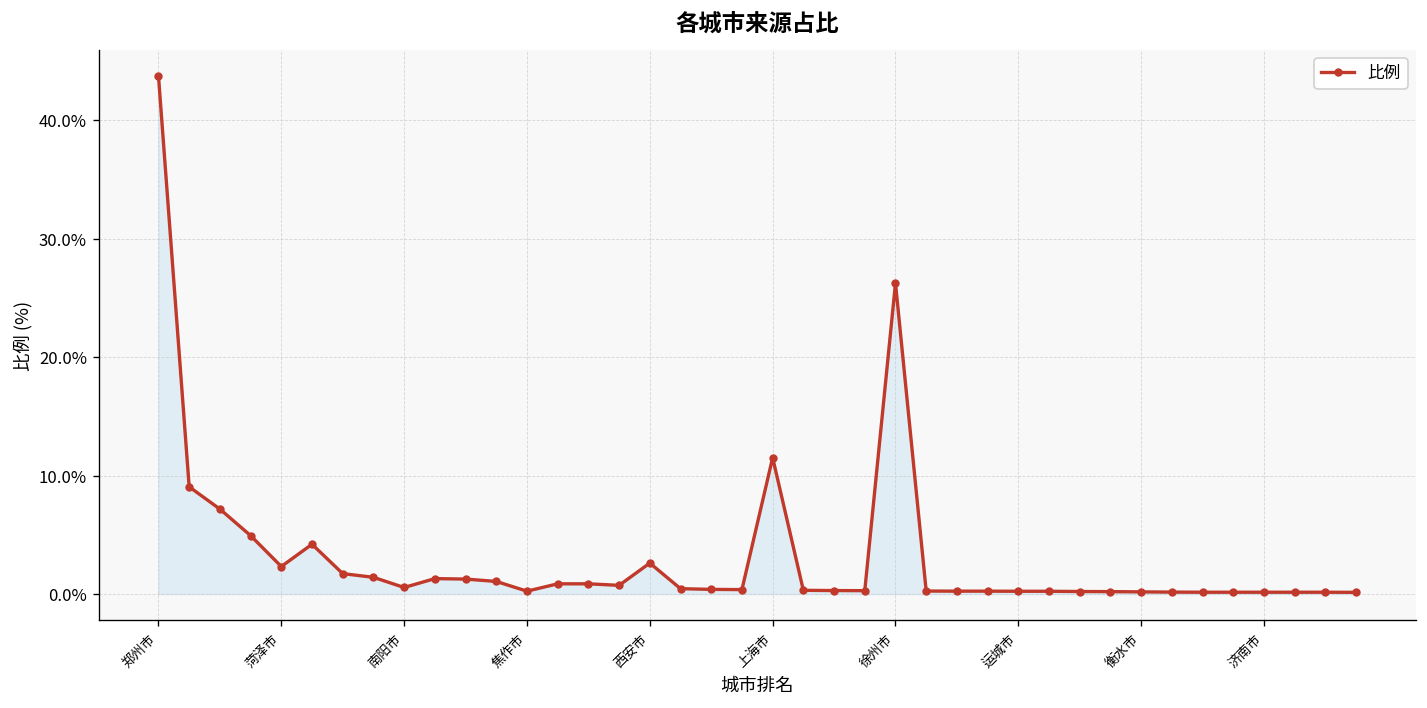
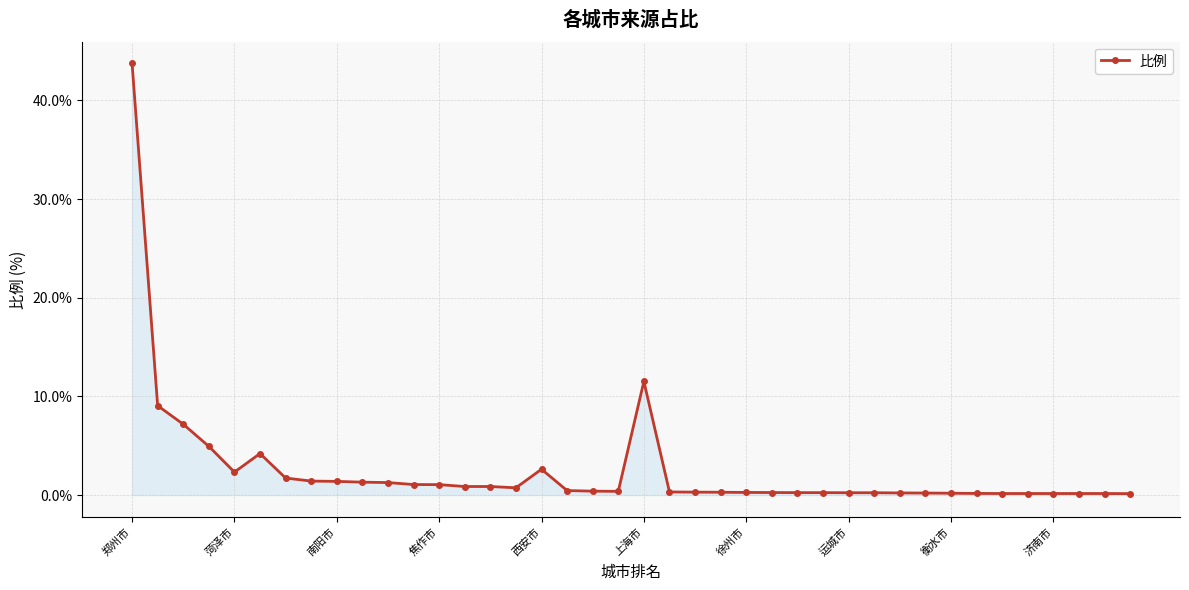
南阳市: 0.6% -> 1.4%
焦作市: 0% -> 1%
徐州市: 26% -> 0%
